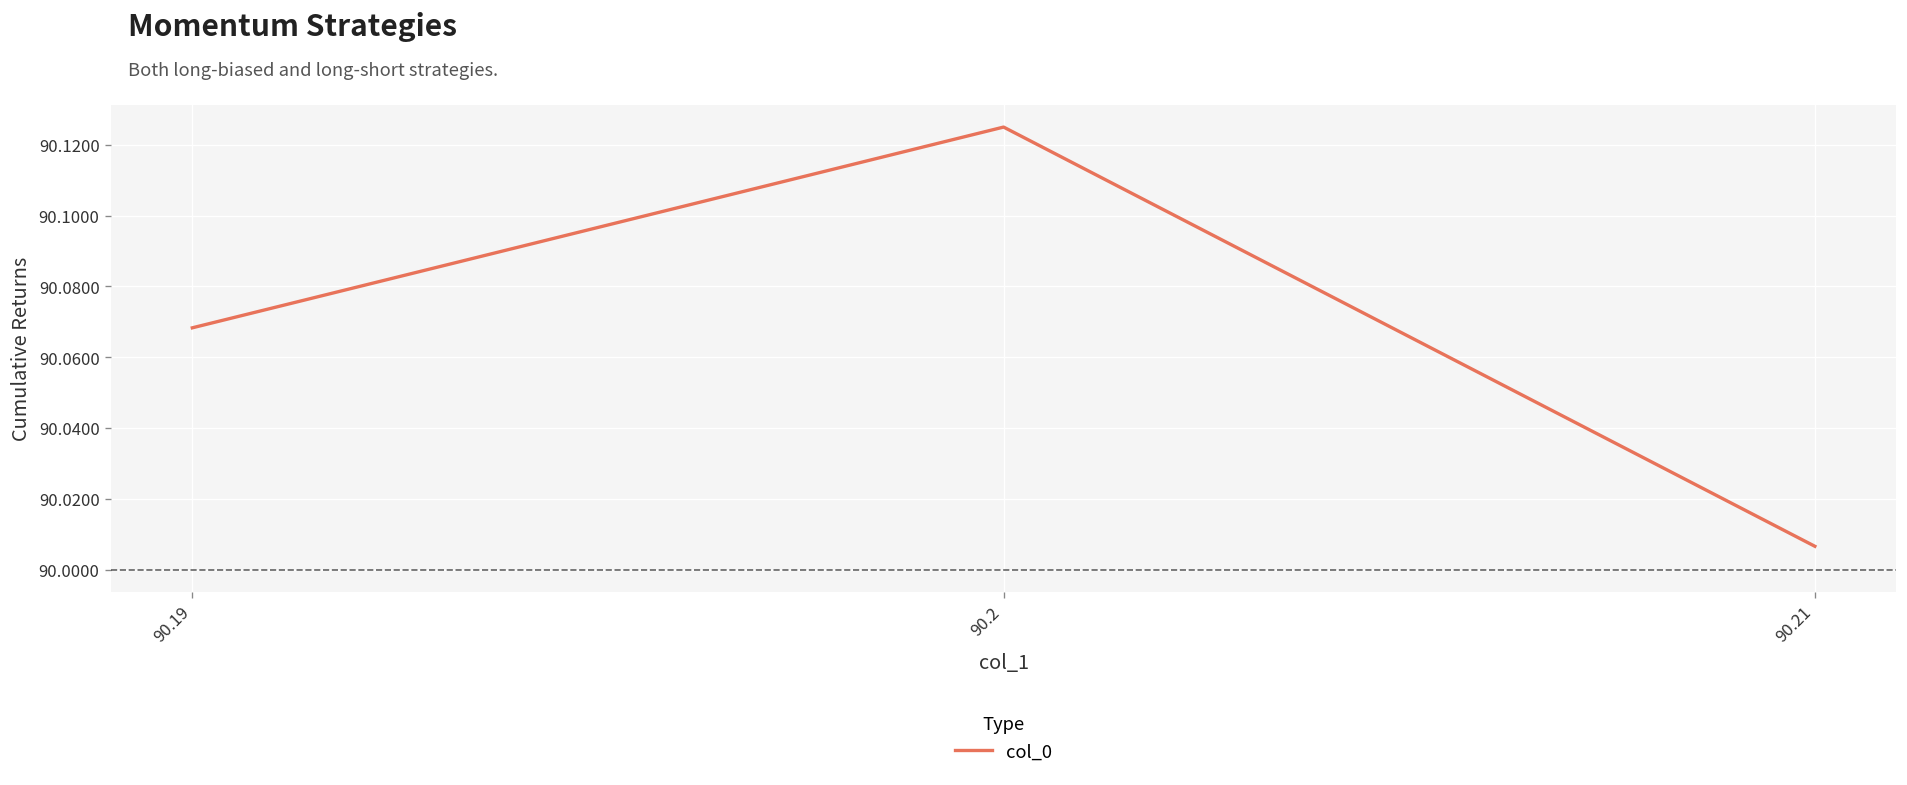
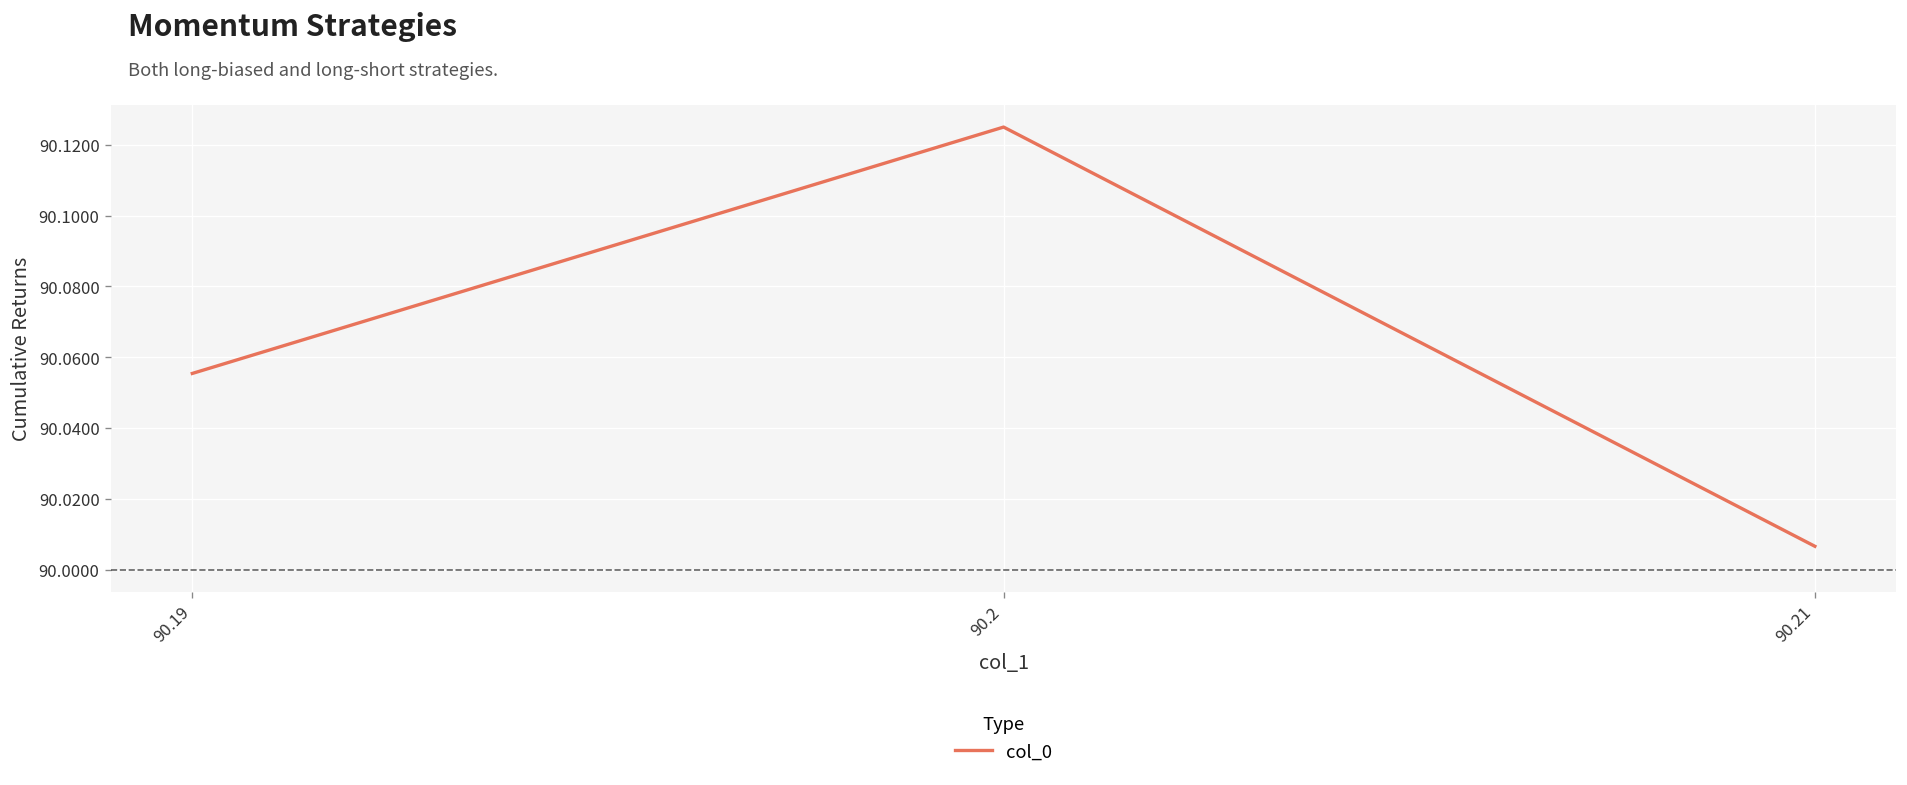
90.19: 90.068 -> 90.055
